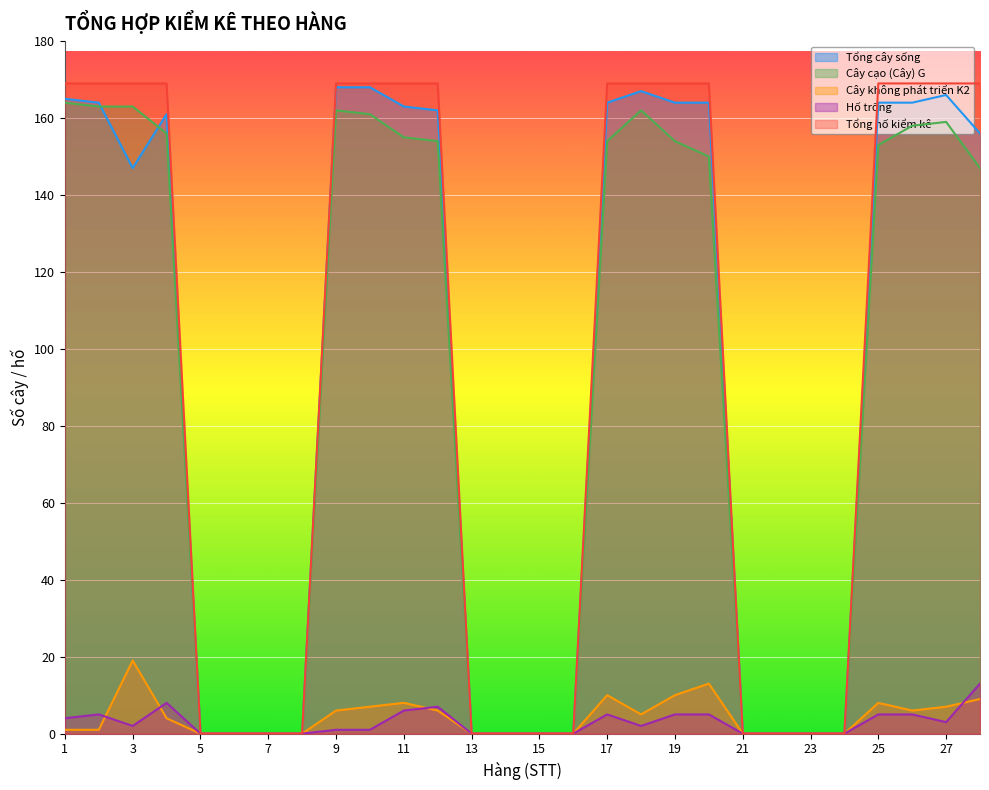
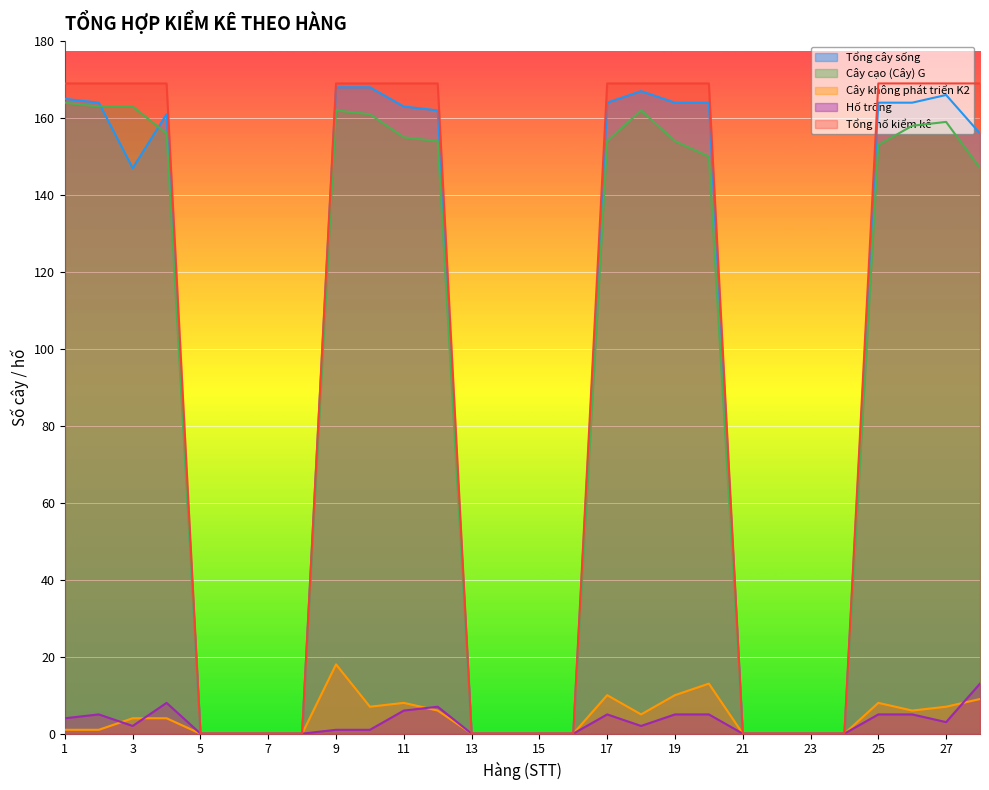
Cây không phát triển K2, 3: 19 -> 4
Cây không phát triển K2, 9: 6 -> 18
